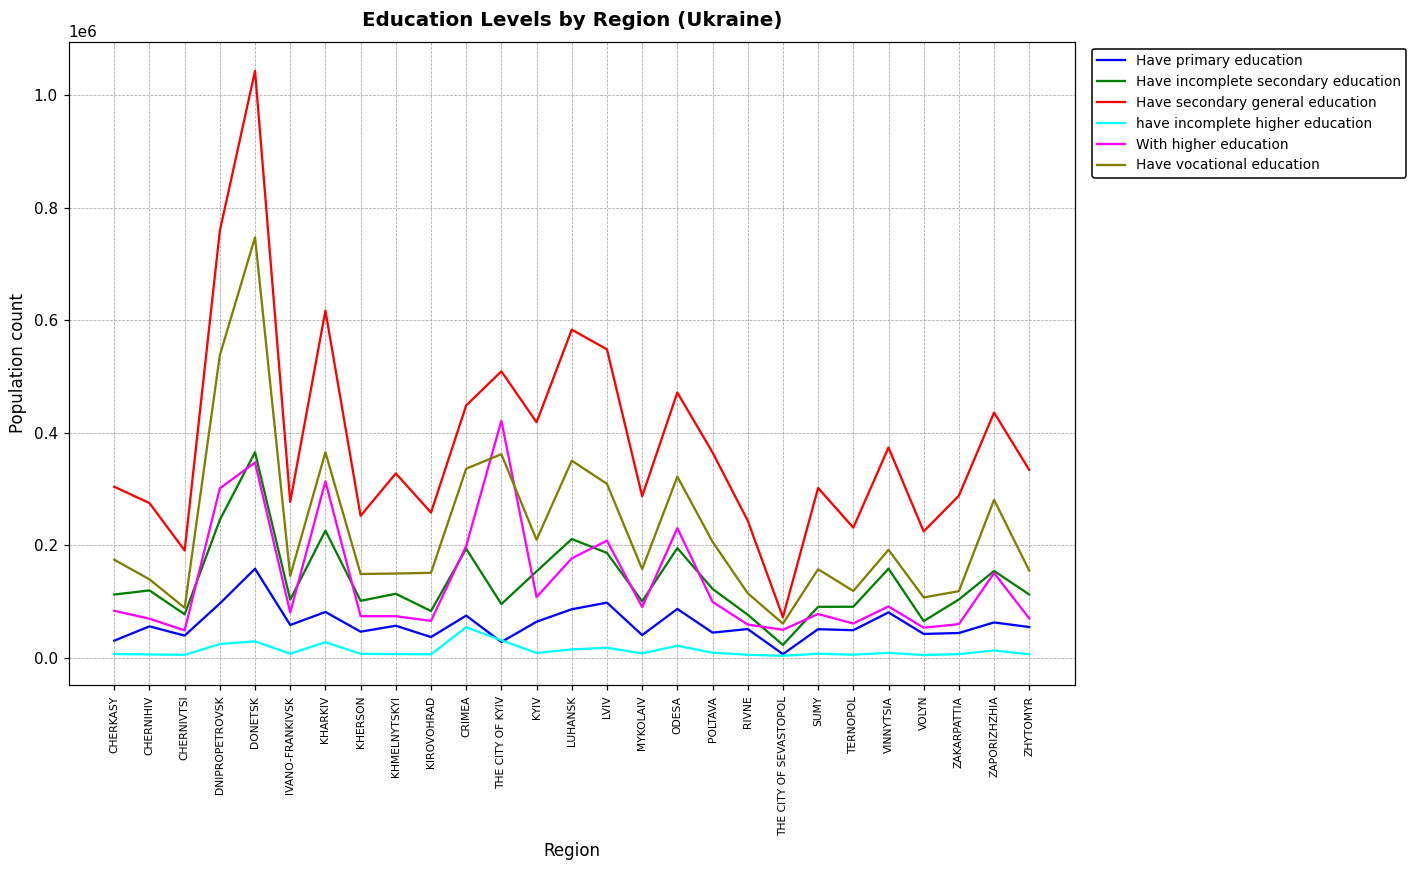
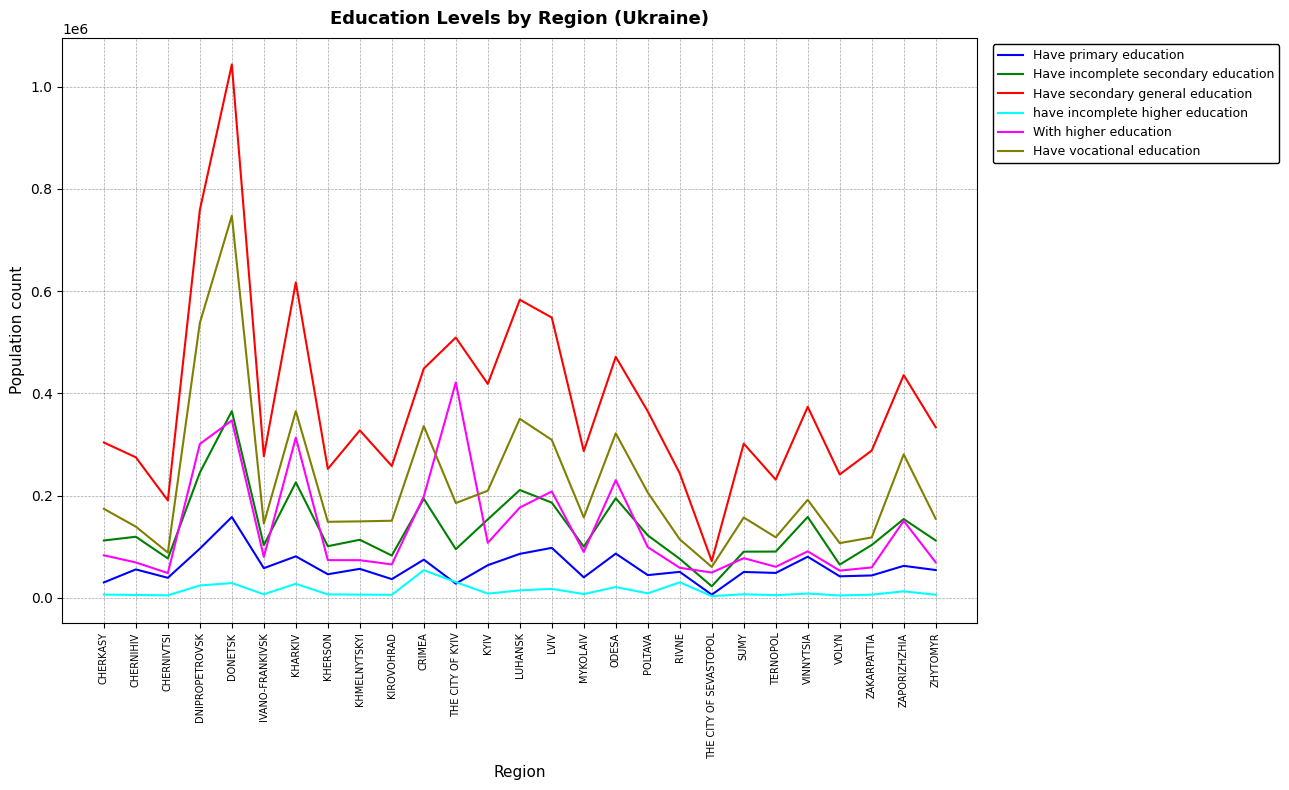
Have vocational education, THE CITY OF KYIV: 360000 -> 190000
have incomplete higher education, RIVNE: 10000 -> 30000
Have secondary general education, VOLYN: 220000 -> 240000
